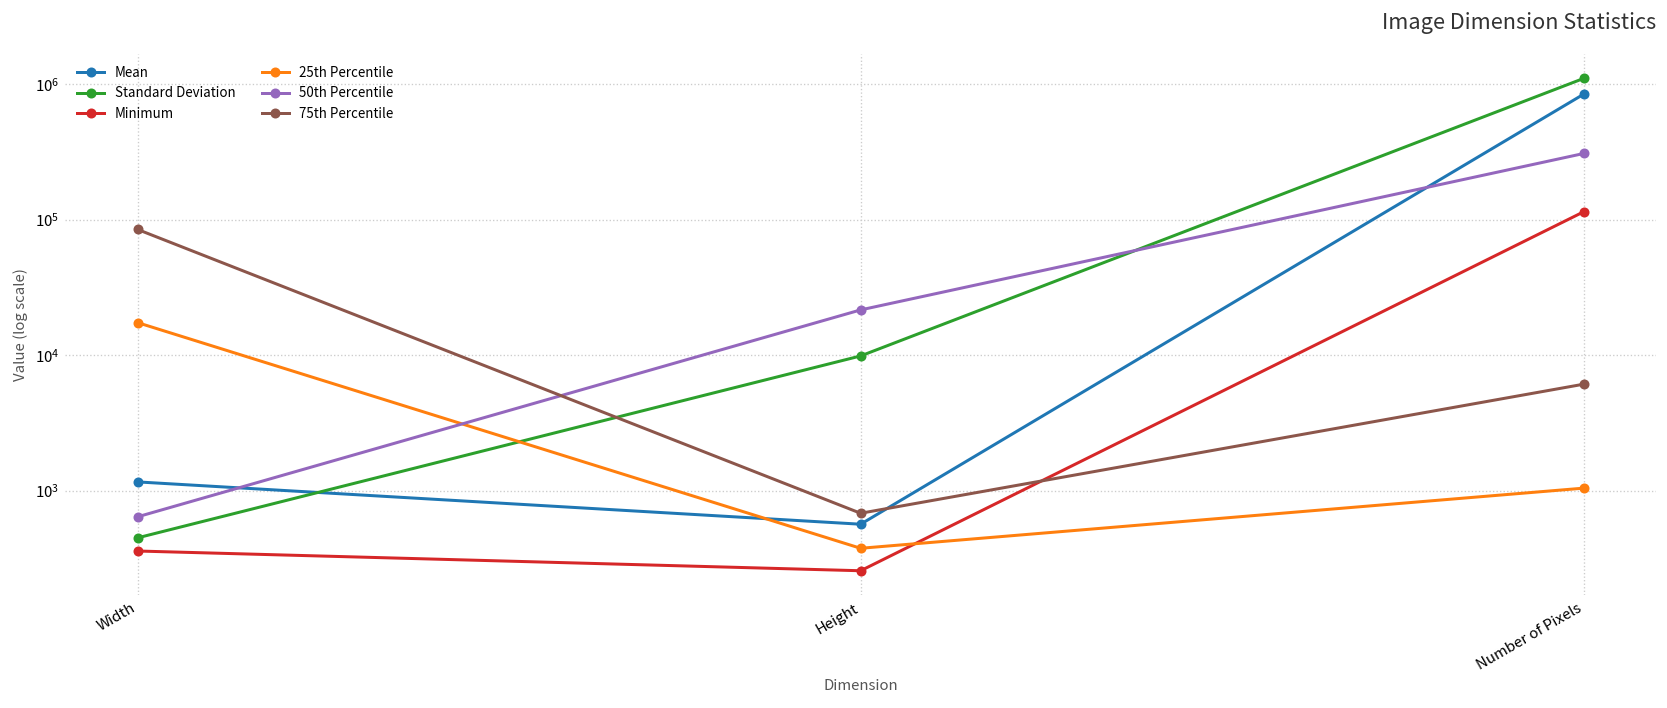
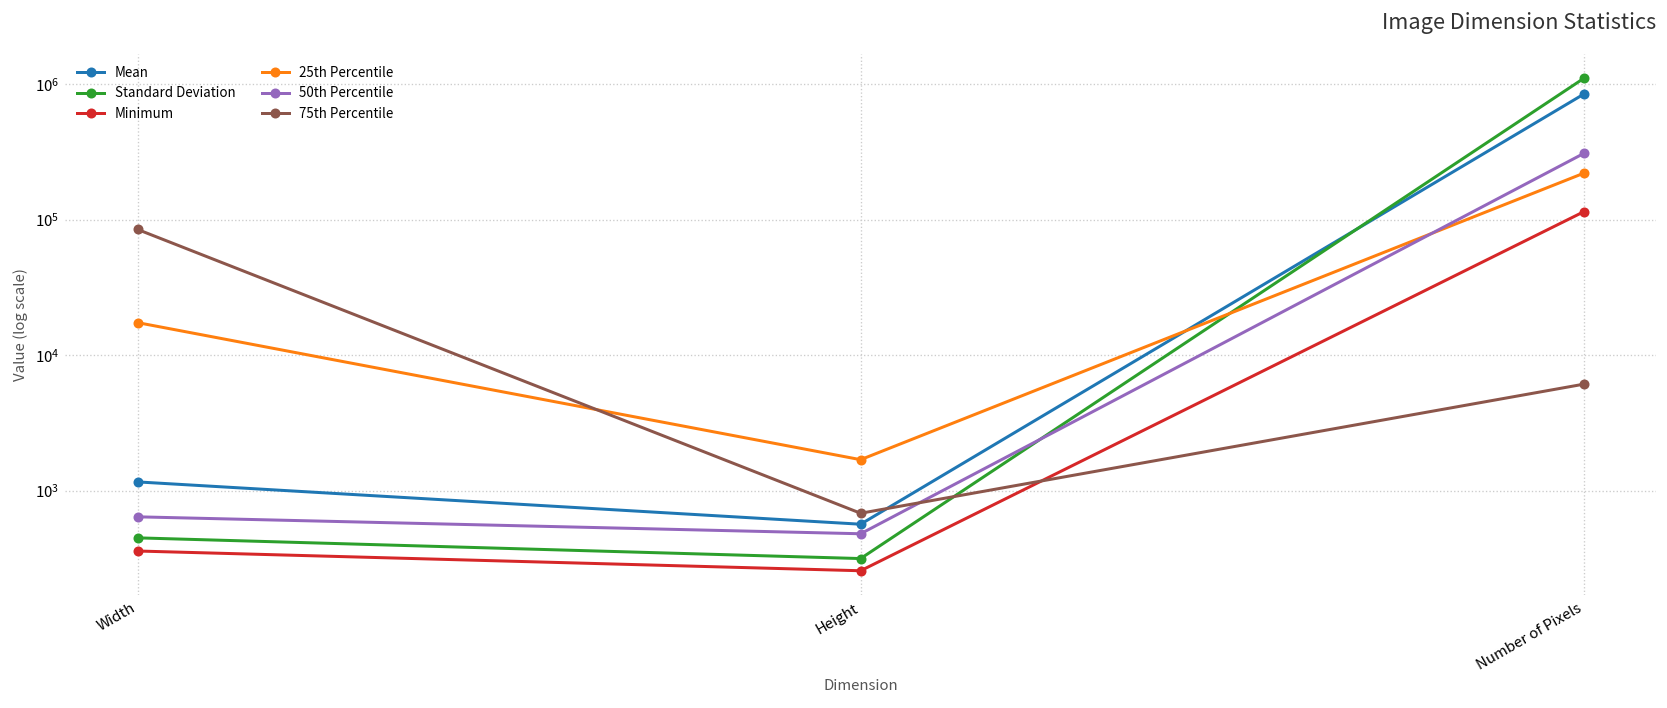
Standard Deviation, Height: 10000 -> 310
25th Percentile, Height: 380 -> 1700
50th Percentile, Height: 22000 -> 480
25th Percentile, Number of Pixels: 1000 -> 220000
